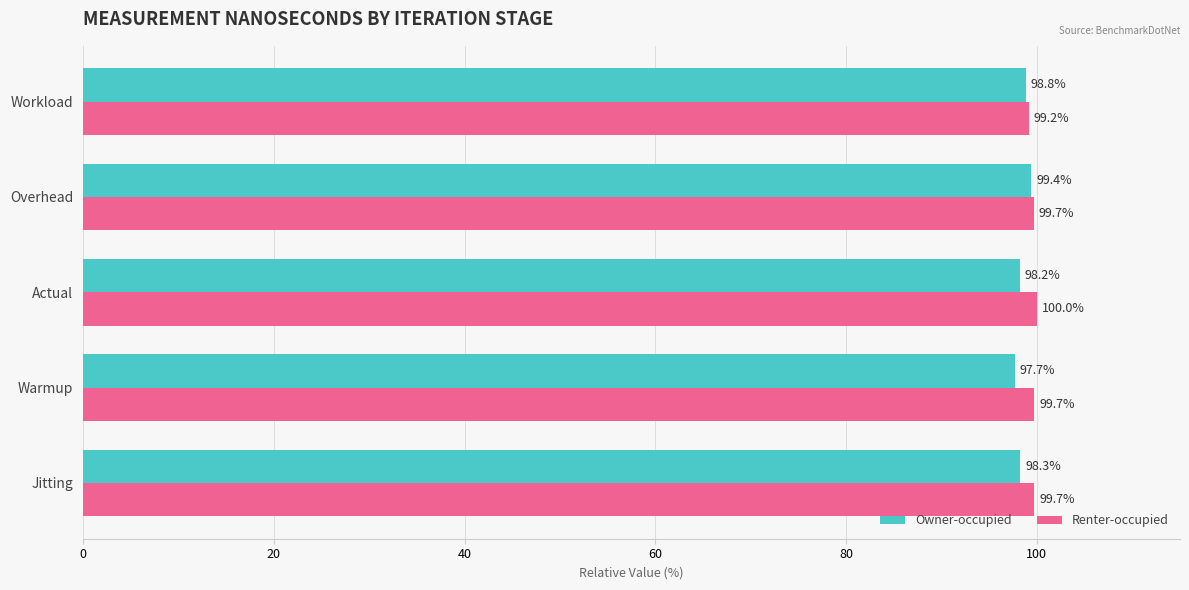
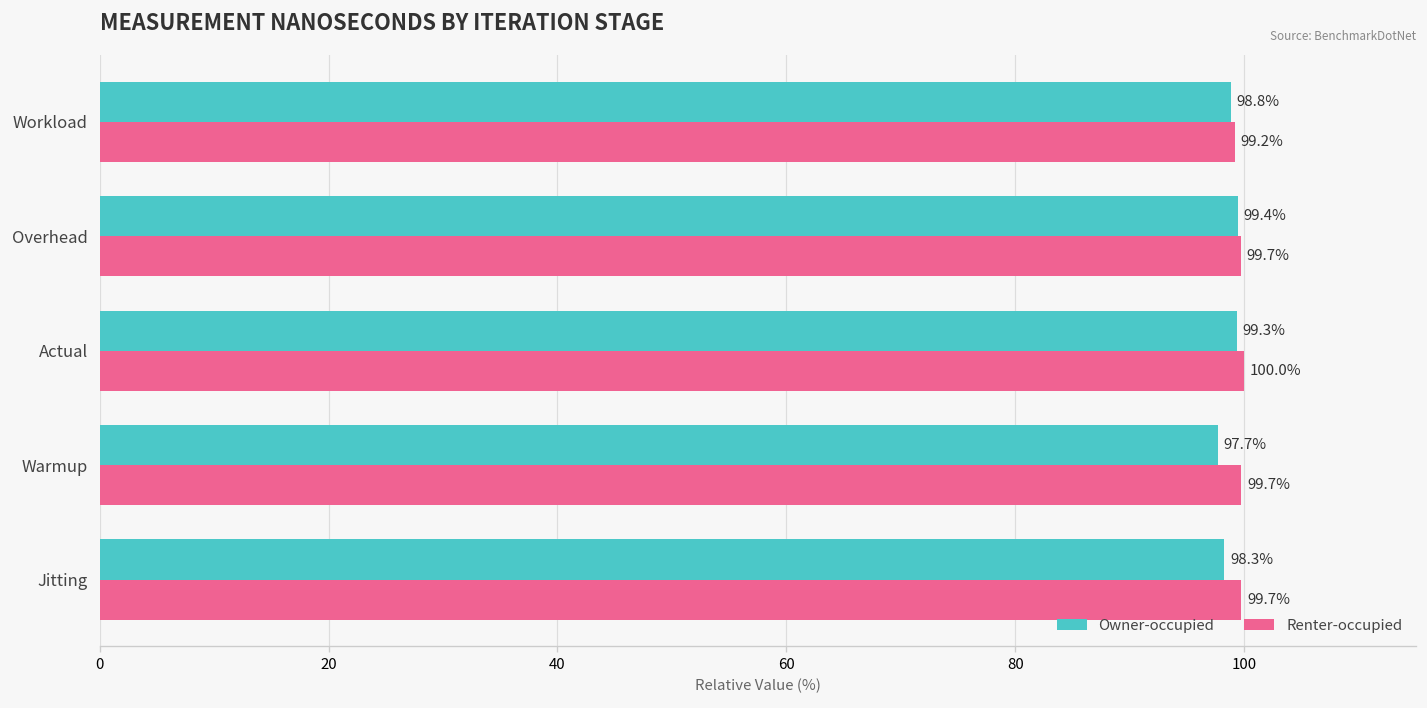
Owner-occupied, Actual: 98.2% -> 99.3%
